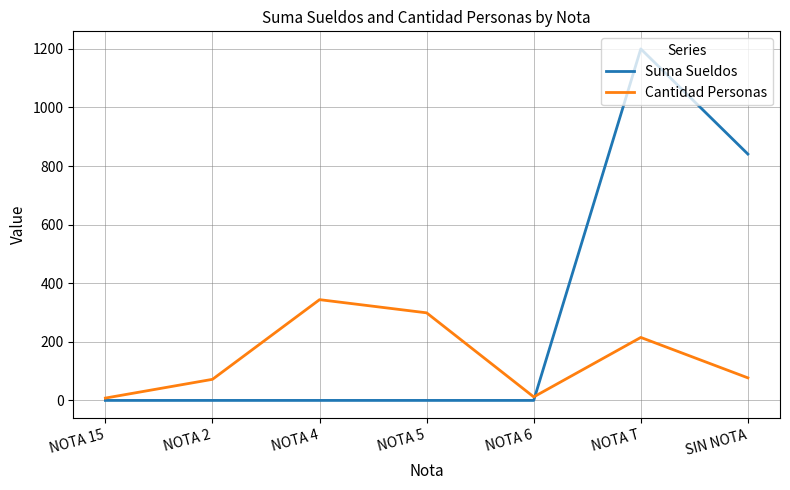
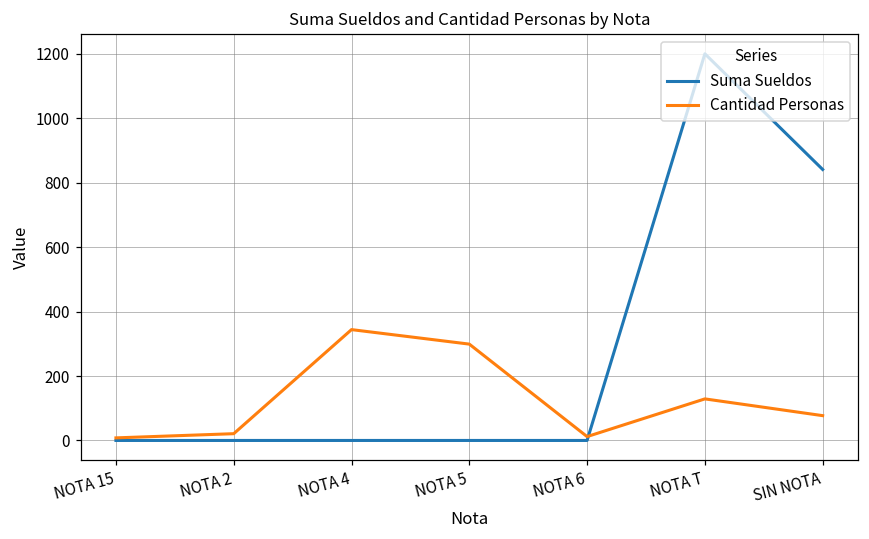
Cantidad Personas, NOTA 2: 70 -> 20
Cantidad Personas, NOTA T: 220 -> 130
